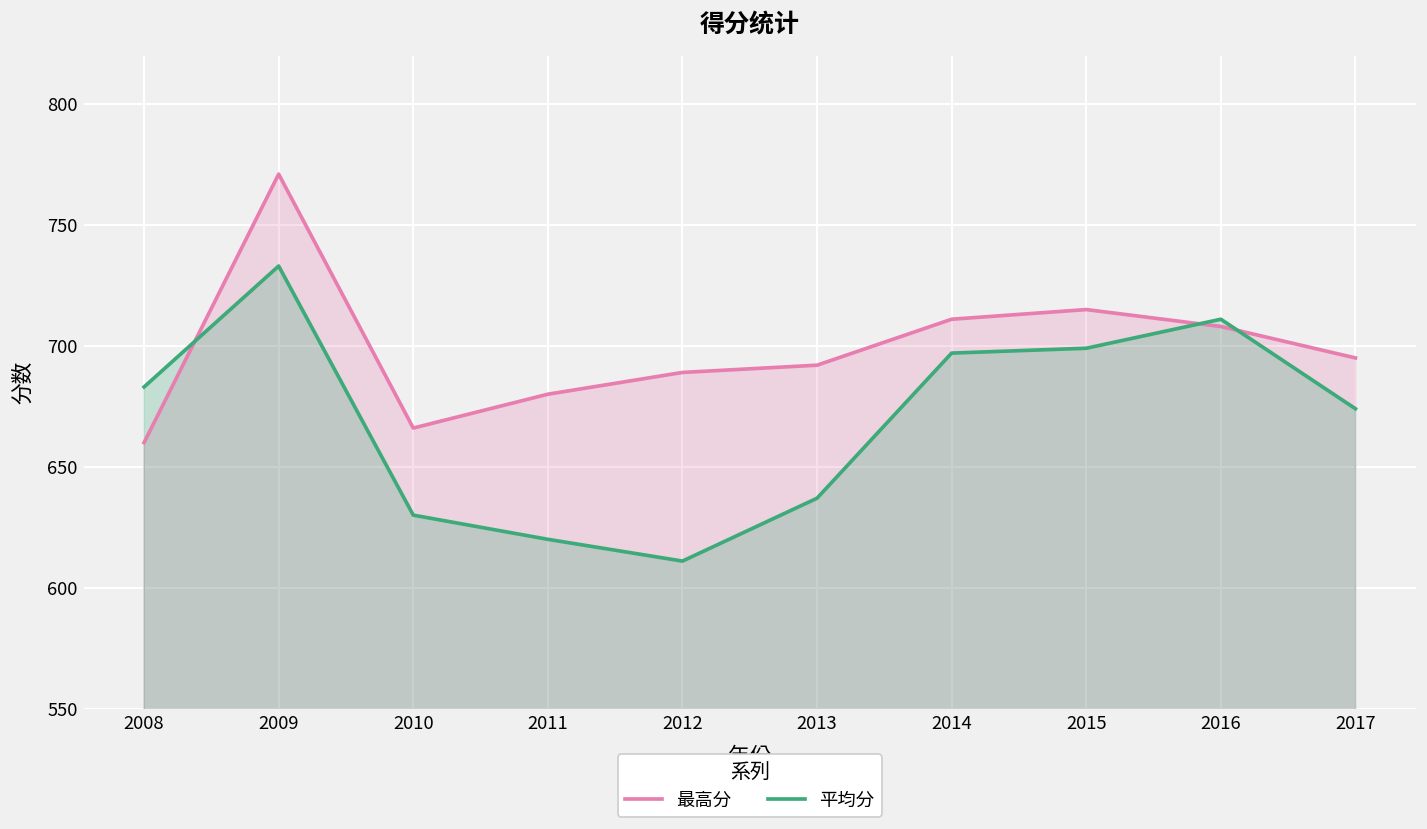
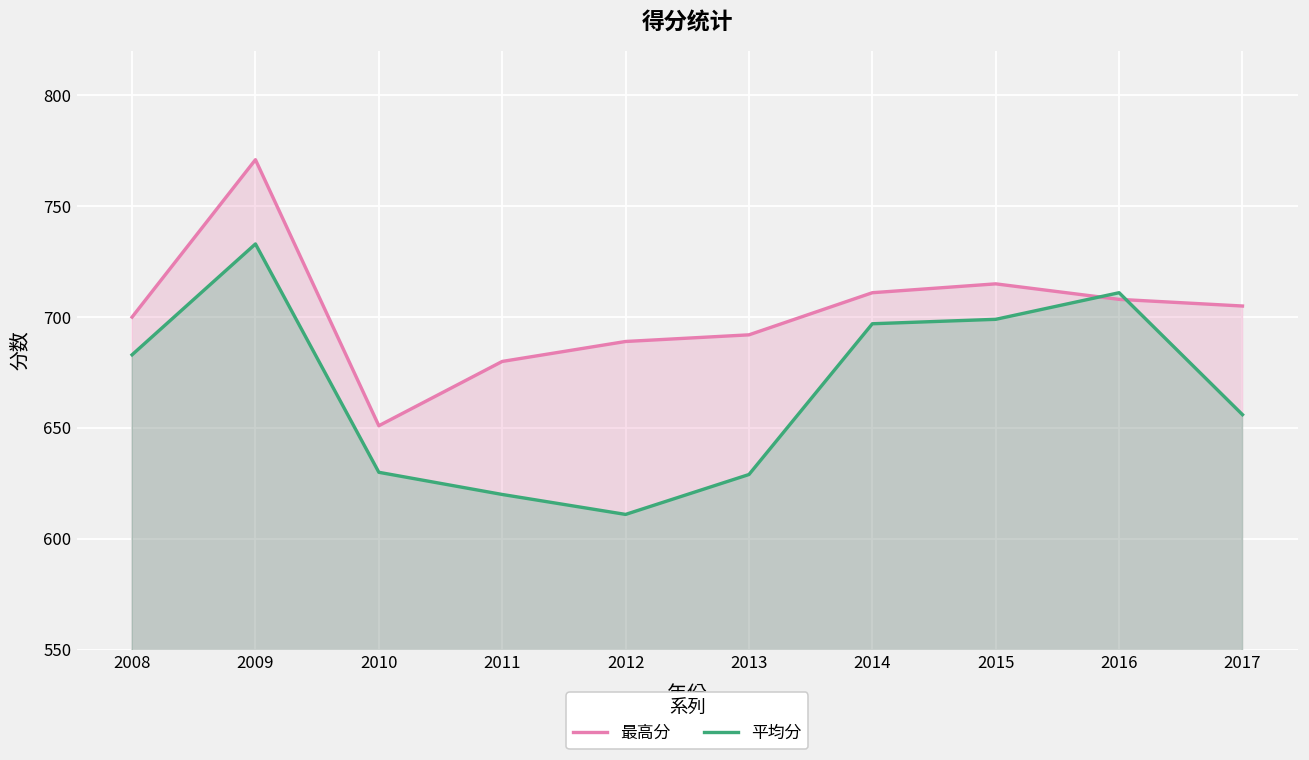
最高分, 2008: 660 -> 700
最高分, 2010: 666 -> 651
平均分, 2013: 637 -> 629
最高分, 2017: 695 -> 705
平均分, 2017: 674 -> 656
